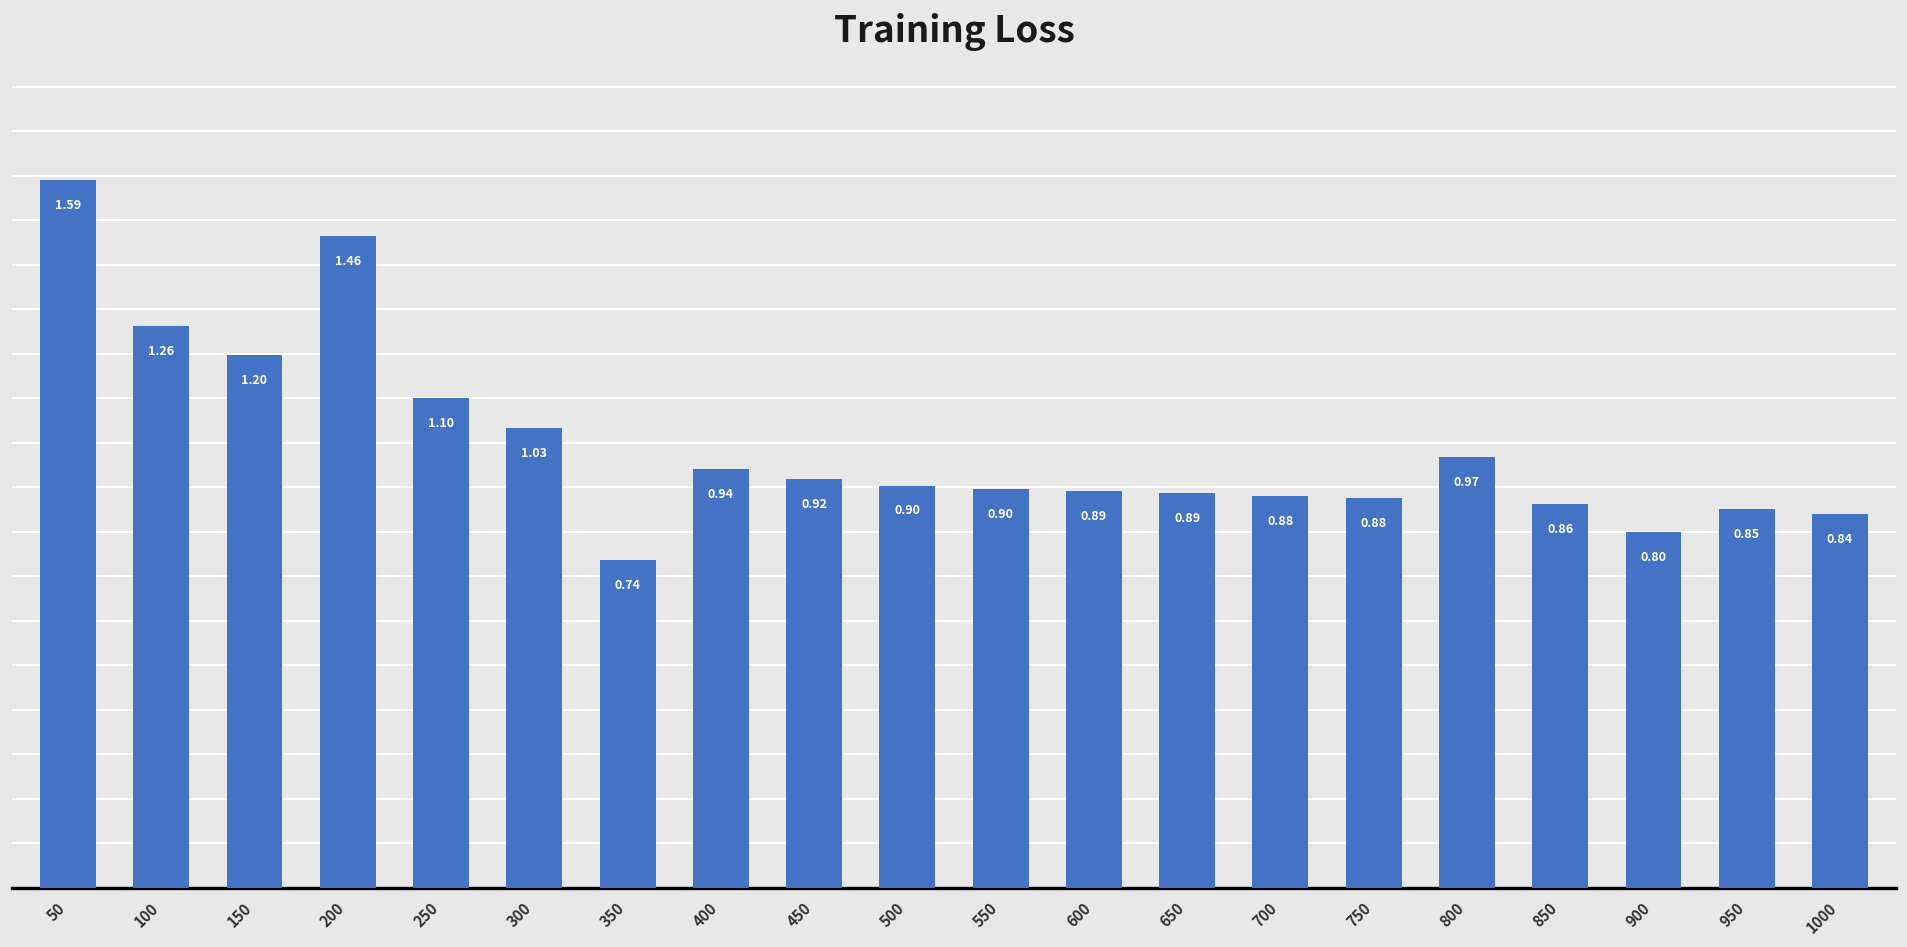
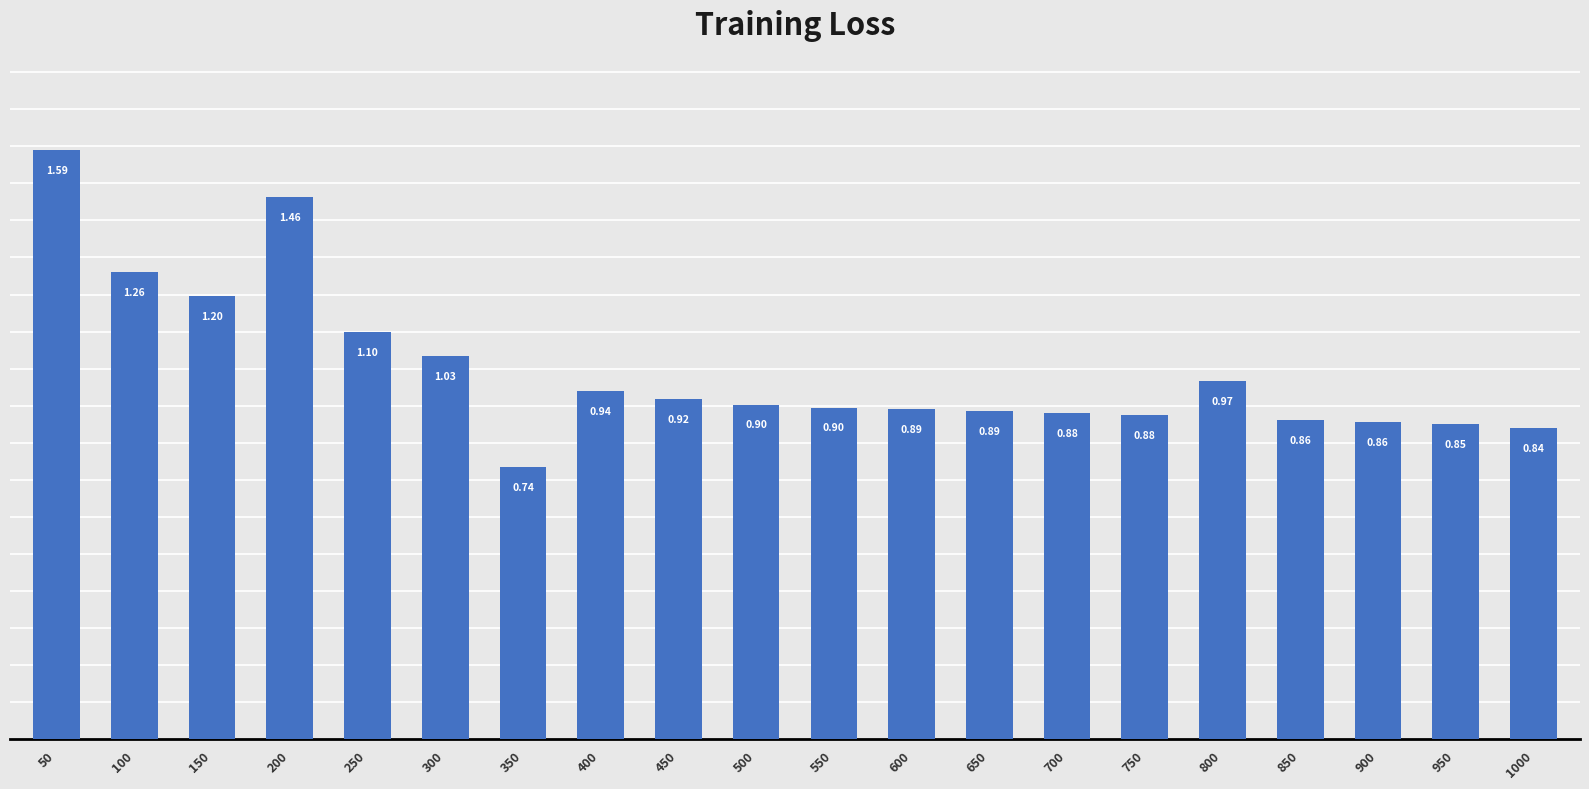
900: 0.80 -> 0.86
